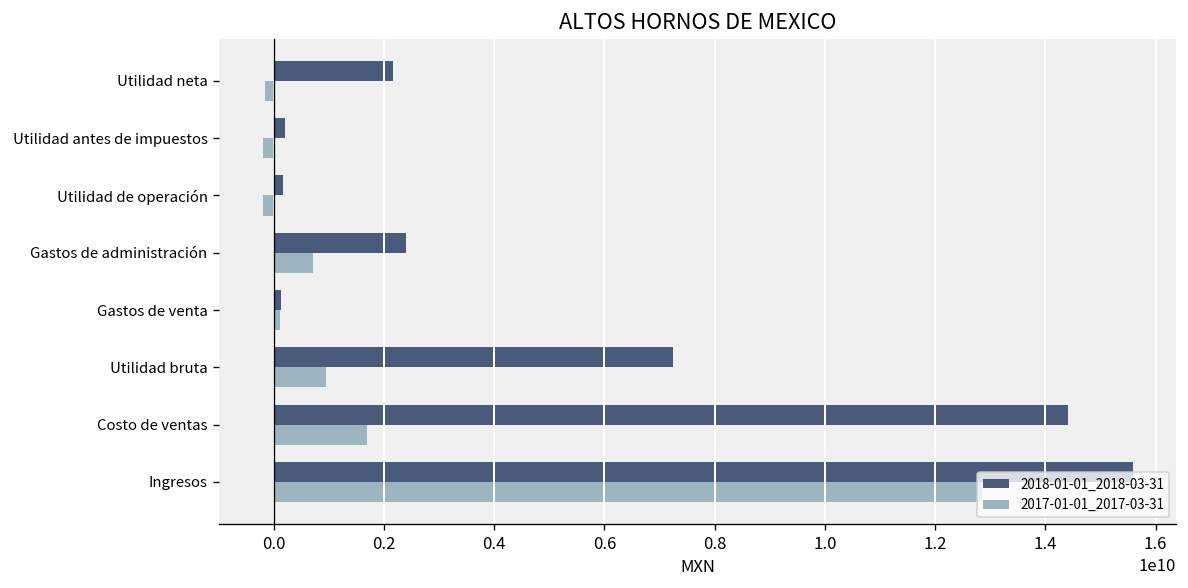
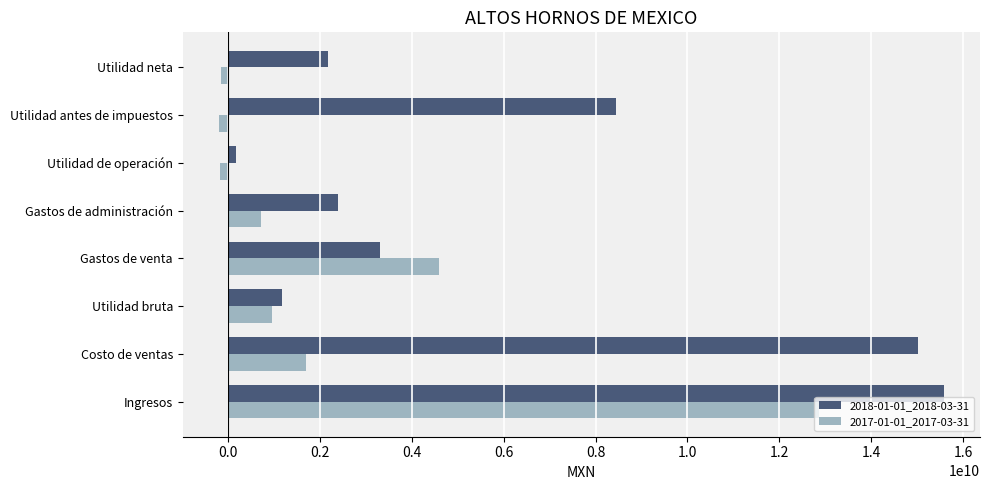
2018-01-01_2018-03-31, Utilidad antes de impuestos: 200000000 -> 8500000000
2018-01-01_2018-03-31, Gastos de venta: 100000000 -> 3300000000
2017-01-01_2017-03-31, Gastos de venta: 100000000 -> 4600000000
2018-01-01_2018-03-31, Utilidad bruta: 7200000000 -> 1200000000
2018-01-01_2018-03-31, Costo de ventas: 14400000000 -> 15000000000
